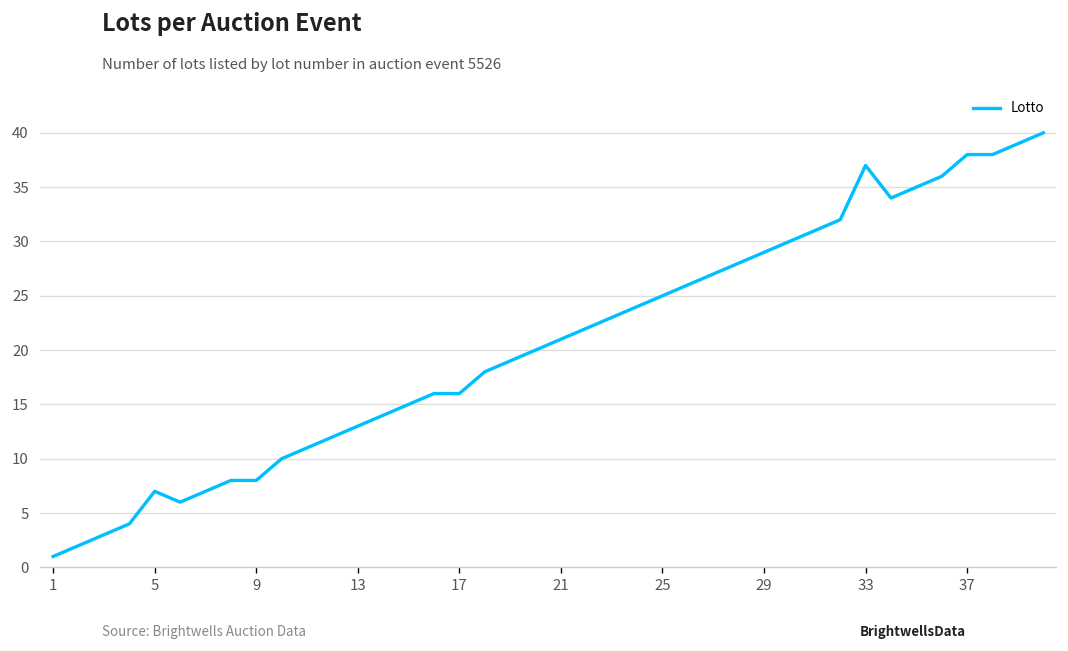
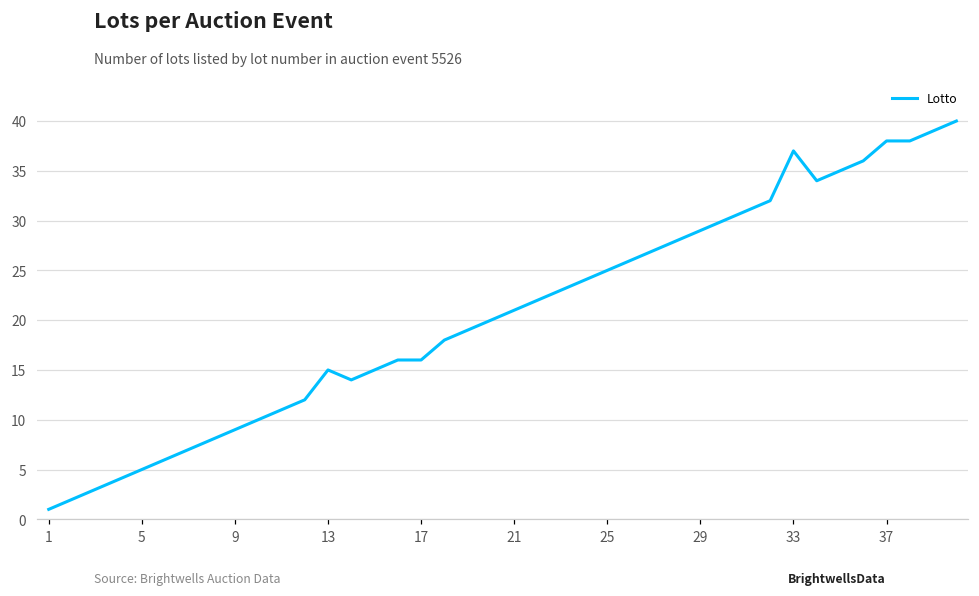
5: 7 -> 5
9: 8 -> 9
13: 13 -> 15
